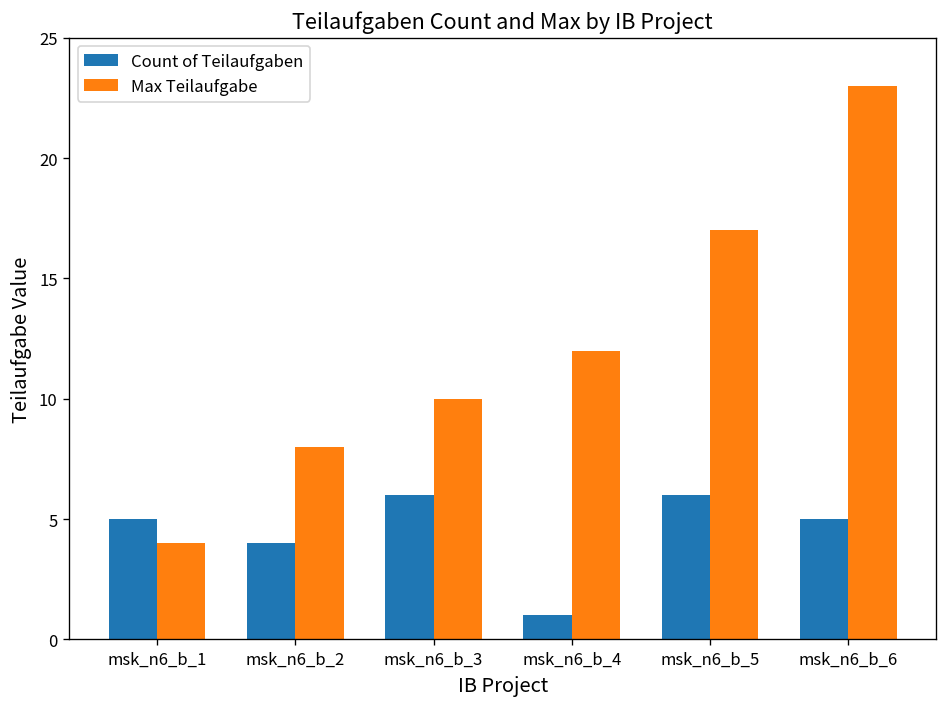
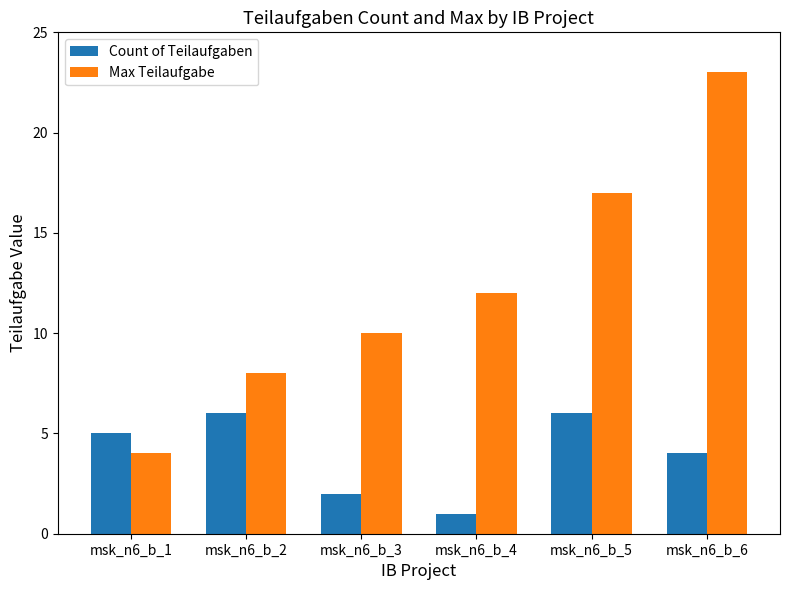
Count of Teilaufgaben, msk_n6_b_2: 4 -> 6
Count of Teilaufgaben, msk_n6_b_3: 6 -> 2
Count of Teilaufgaben, msk_n6_b_6: 5 -> 4
